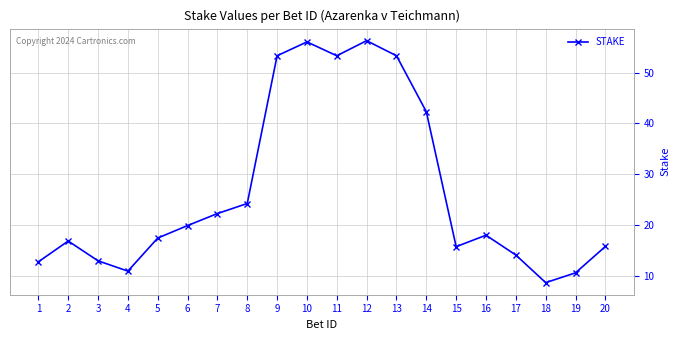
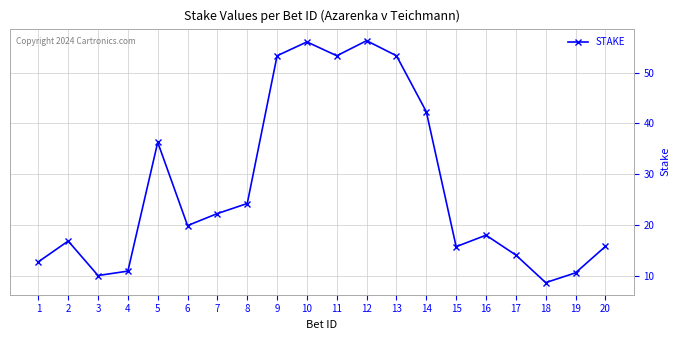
3: 13 -> 10
5: 17 -> 36
